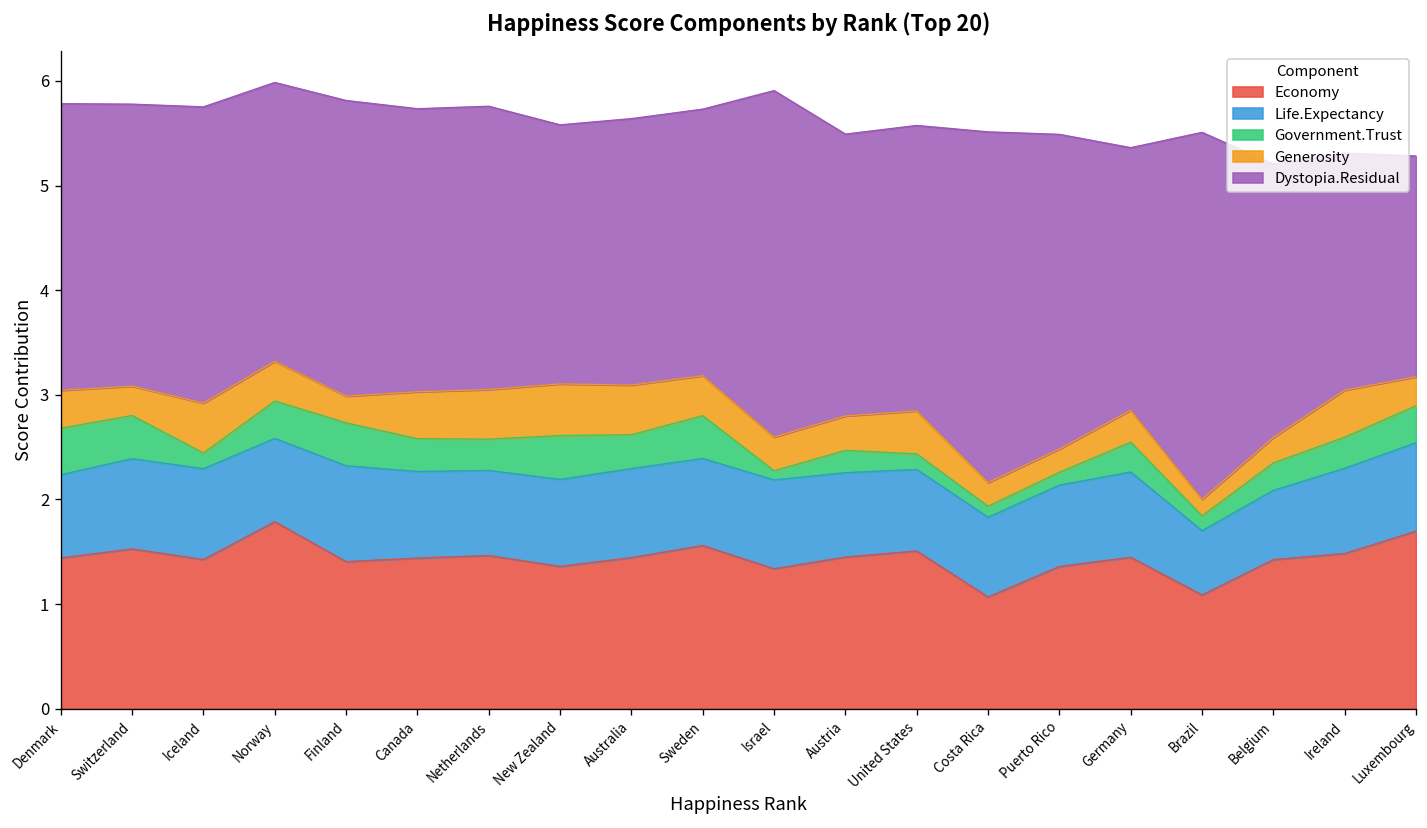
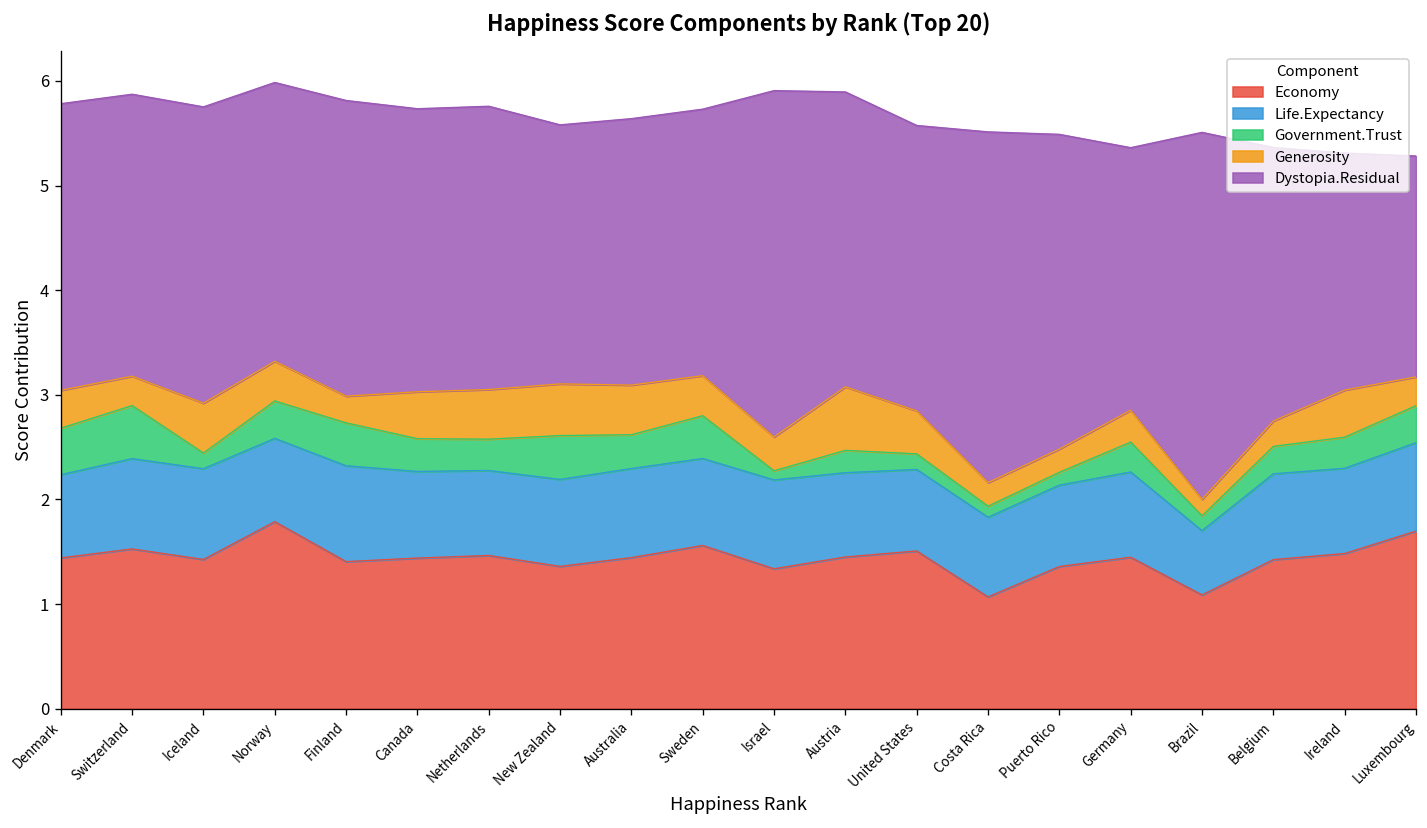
Government.Trust, Switzerland: 0.4 -> 0.5
Generosity, Austria: 0.3 -> 0.6
Dystopia.Residual, Austria: 2.7 -> 2.8
Life.Expectancy, Belgium: 0.7 -> 0.8
